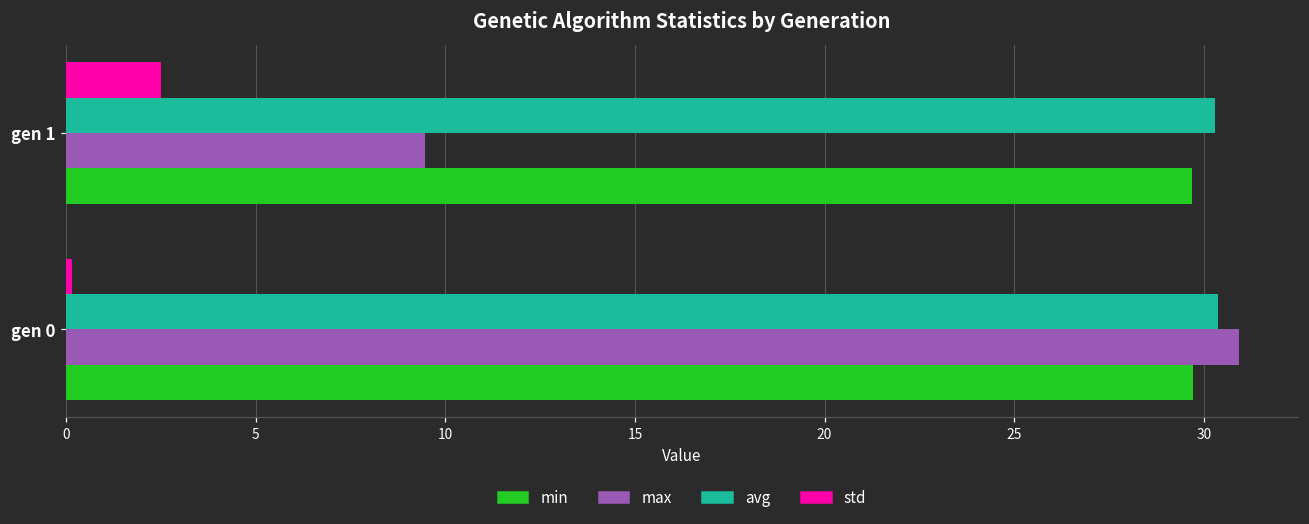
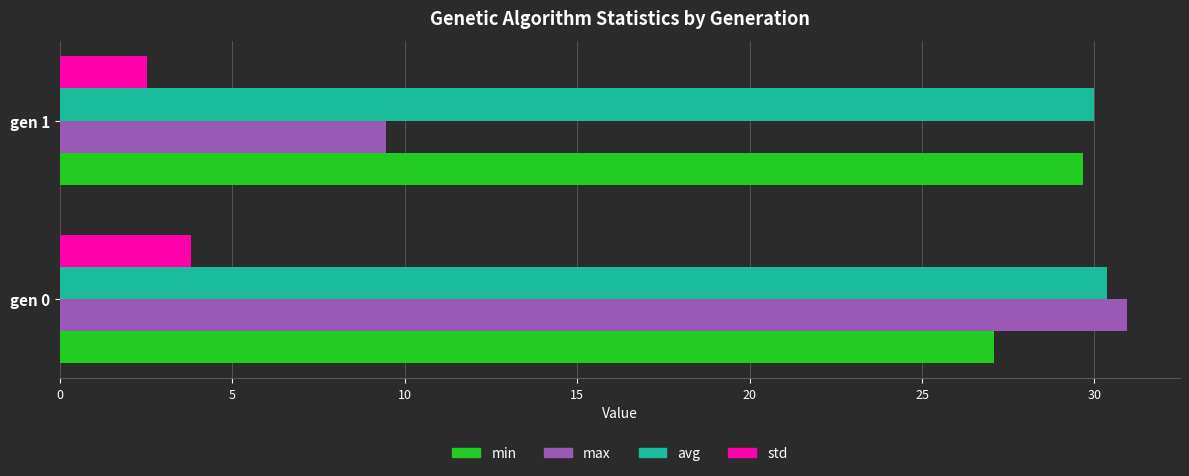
avg, gen 1: 30.3 -> 30.0
std, gen 0: 0.2 -> 3.8
min, gen 0: 29.7 -> 27.1
